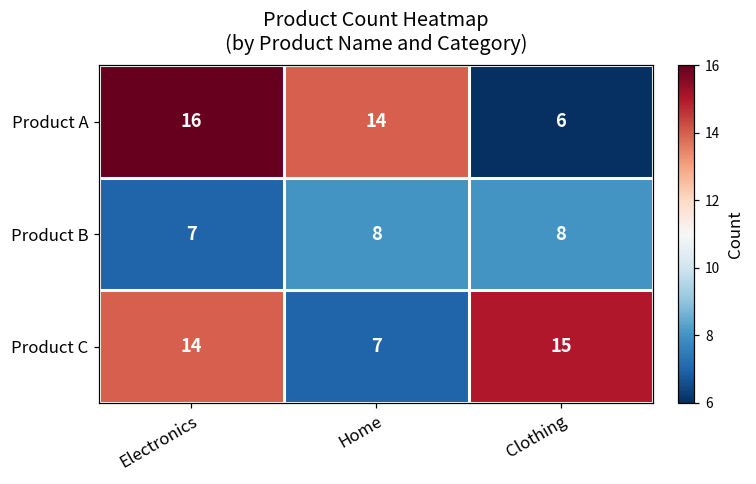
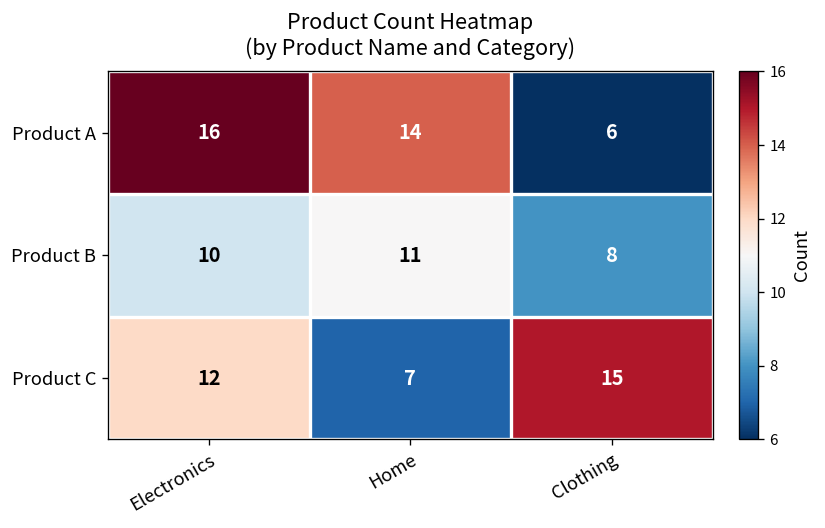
Product B, Electronics: 7 -> 10
Product B, Home: 8 -> 11
Product C, Electronics: 14 -> 12
